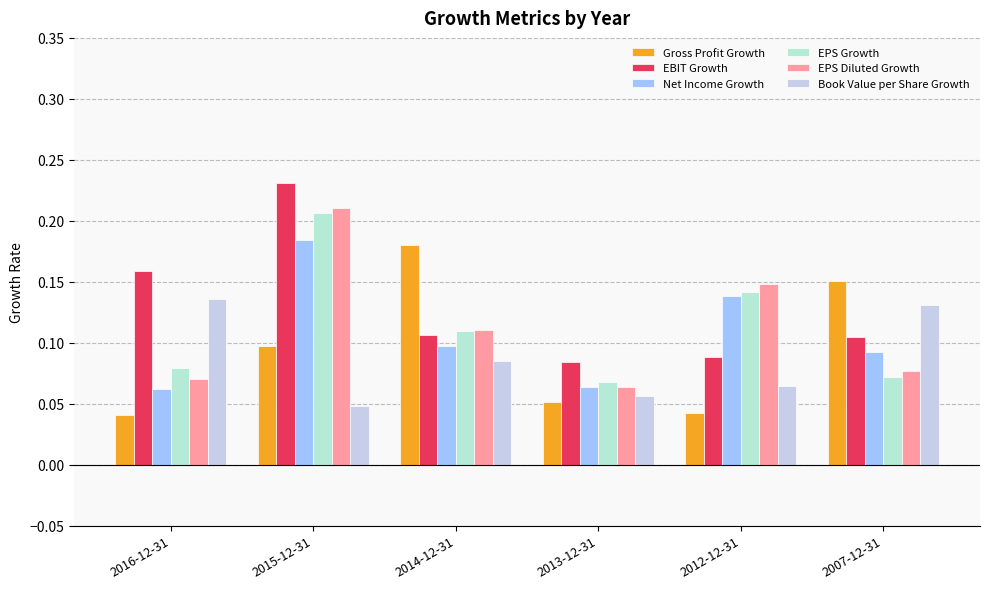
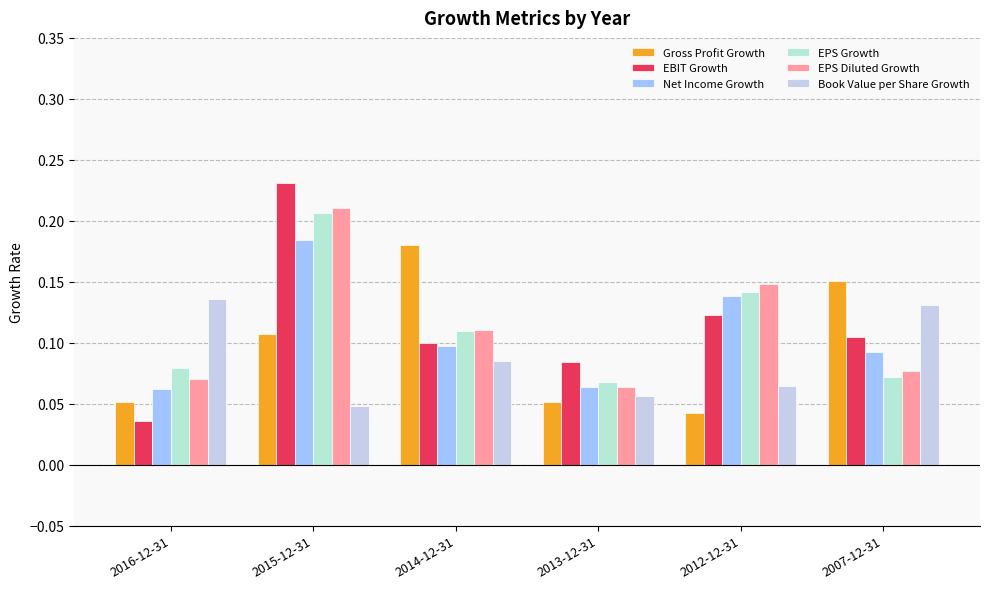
Gross Profit Growth, 2016-12-31: 0.041 -> 0.051
EBIT Growth, 2016-12-31: 0.159 -> 0.036
Gross Profit Growth, 2015-12-31: 0.097 -> 0.107
EBIT Growth, 2014-12-31: 0.107 -> 0.100
EBIT Growth, 2012-12-31: 0.088 -> 0.123
